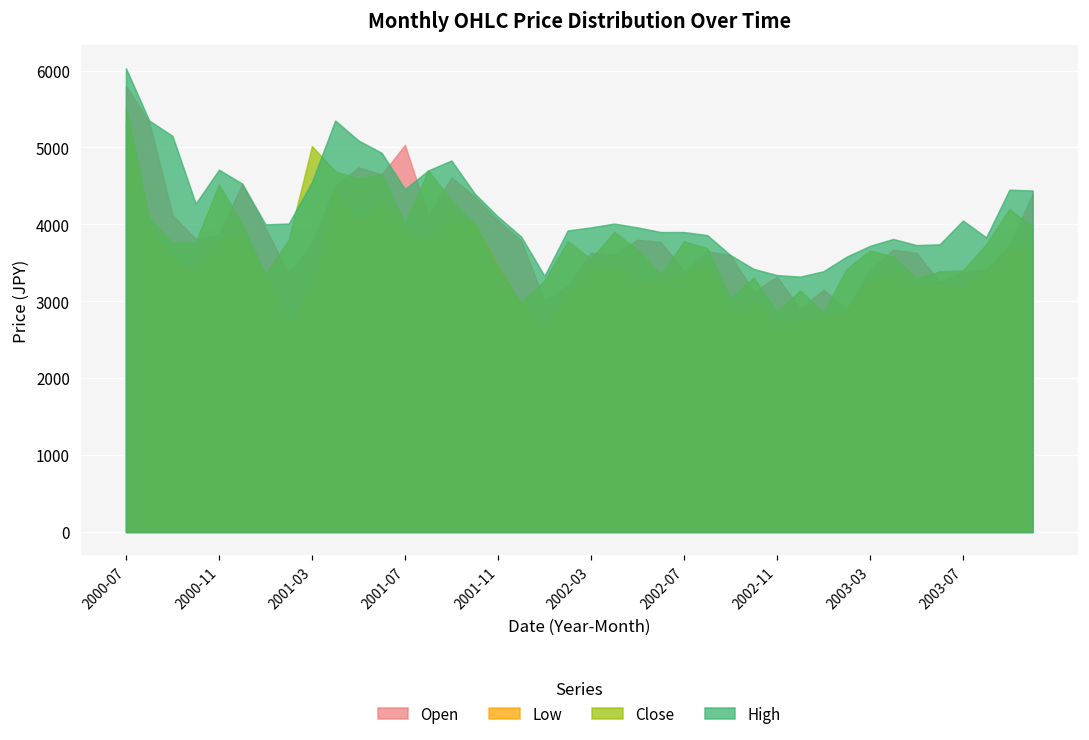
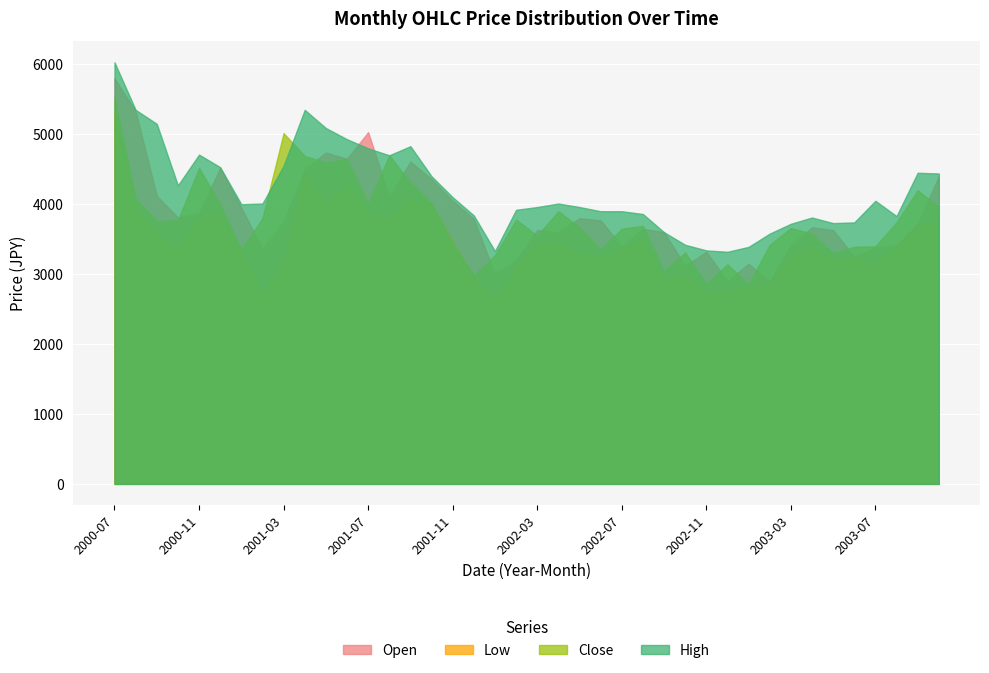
High, 2001-07: 4500 -> 4800
Close, 2002-07: 3800 -> 3700
